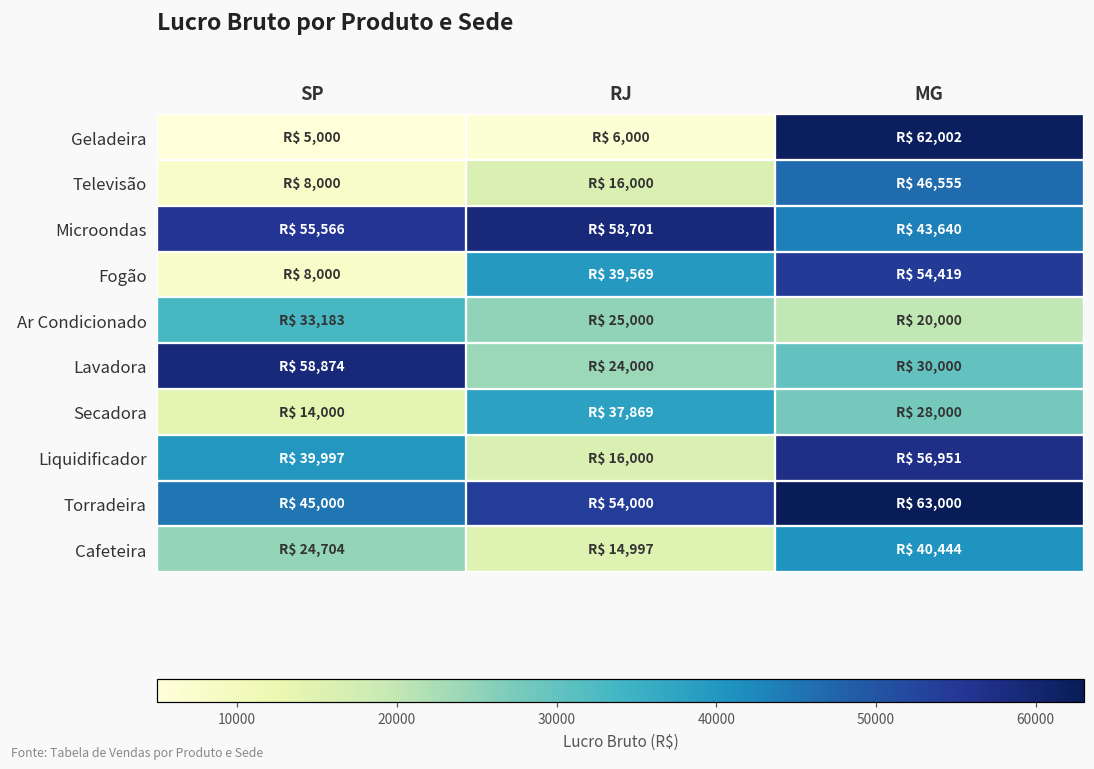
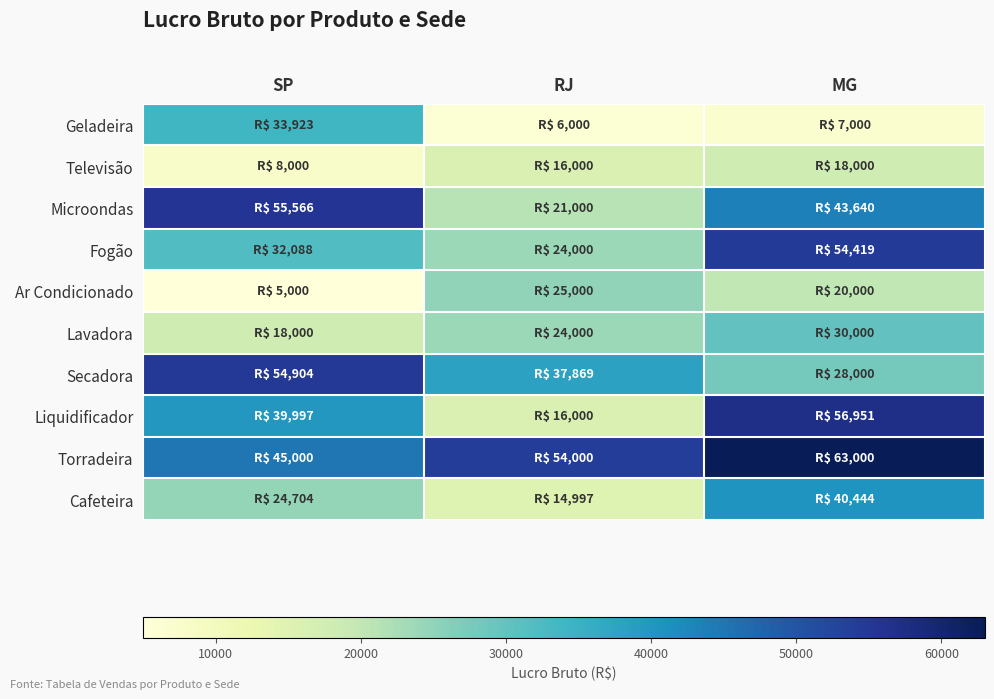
Geladeira, SP: 5,000 -> 33,923
Geladeira, MG: 62,002 -> 7,000
Televisão, MG: 46,555 -> 18,000
Microondas, RJ: 58,701 -> 21,000
Fogão, SP: 8,000 -> 32,088
Fogão, RJ: 39,569 -> 24,000
Ar Condicionado, SP: 33,183 -> 5,000
Lavadora, SP: 58,874 -> 18,000
Secadora, SP: 14,000 -> 54,904
